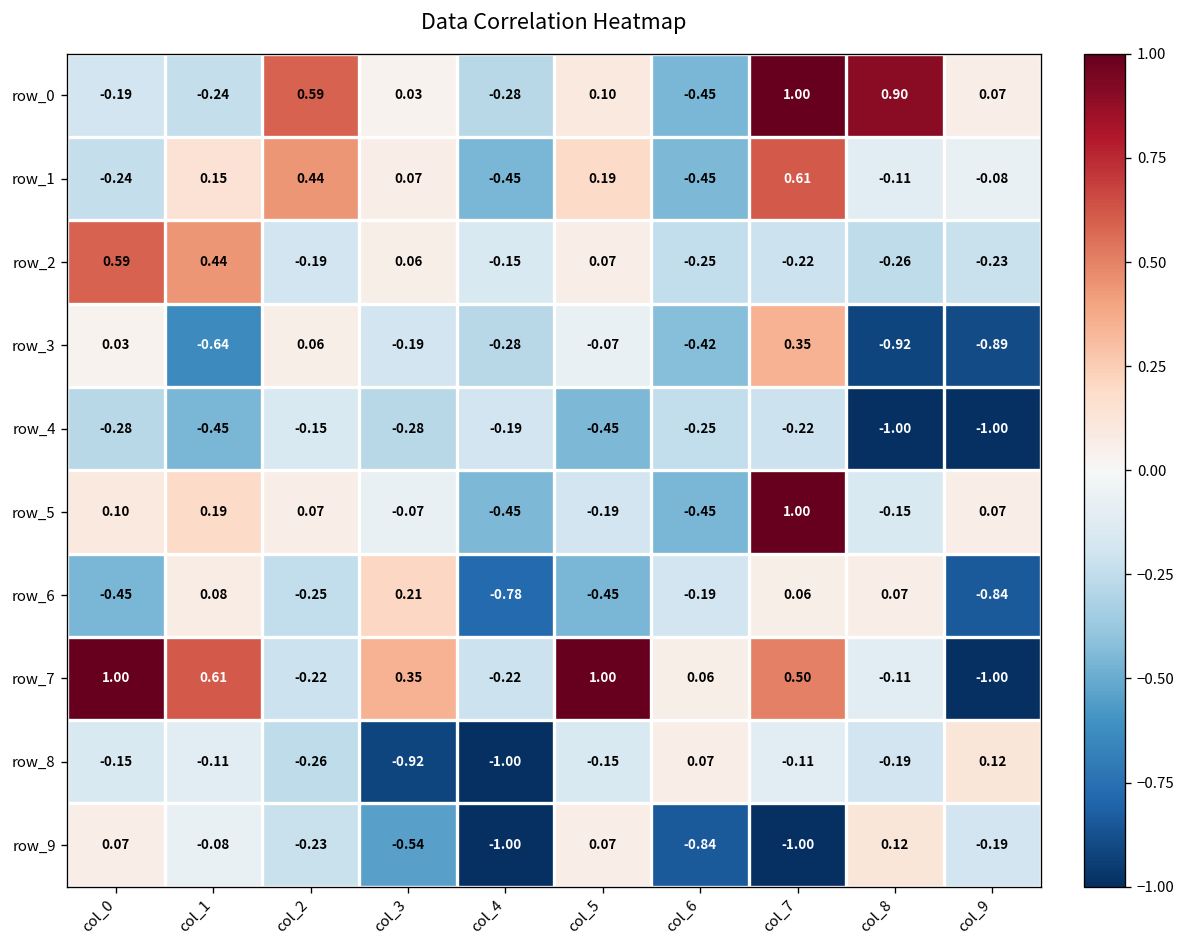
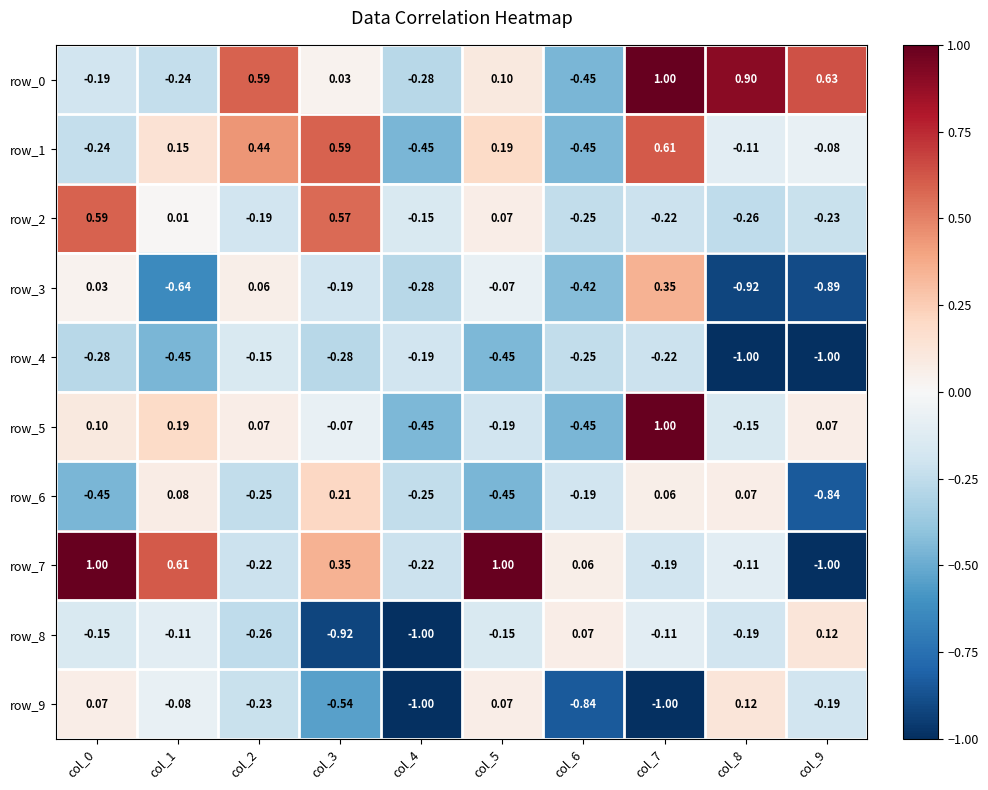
row_0, col_9: 0.07 -> 0.63
row_1, col_3: 0.07 -> 0.59
row_2, col_1: 0.44 -> 0.01
row_2, col_3: 0.06 -> 0.57
row_6, col_4: -0.78 -> -0.25
row_7, col_7: 0.50 -> -0.19
